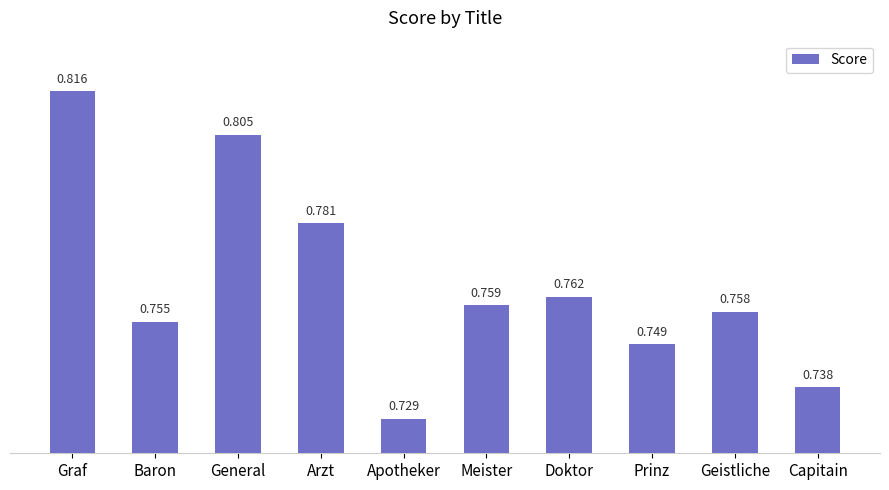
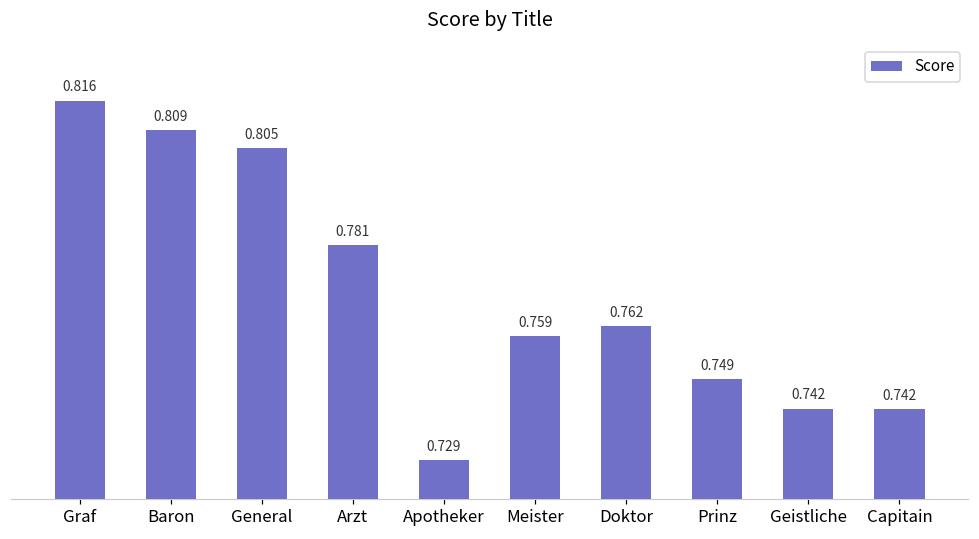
Baron: 0.755 -> 0.809
Geistliche: 0.758 -> 0.742
Capitain: 0.738 -> 0.742
